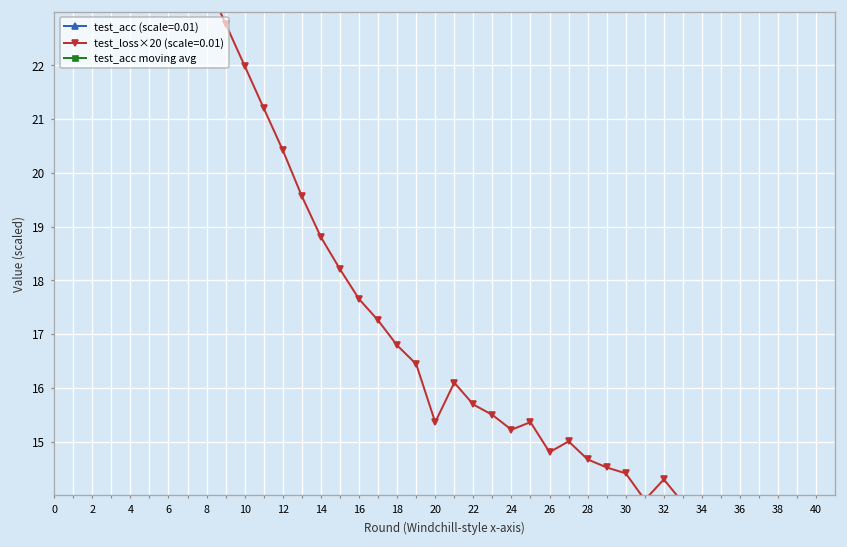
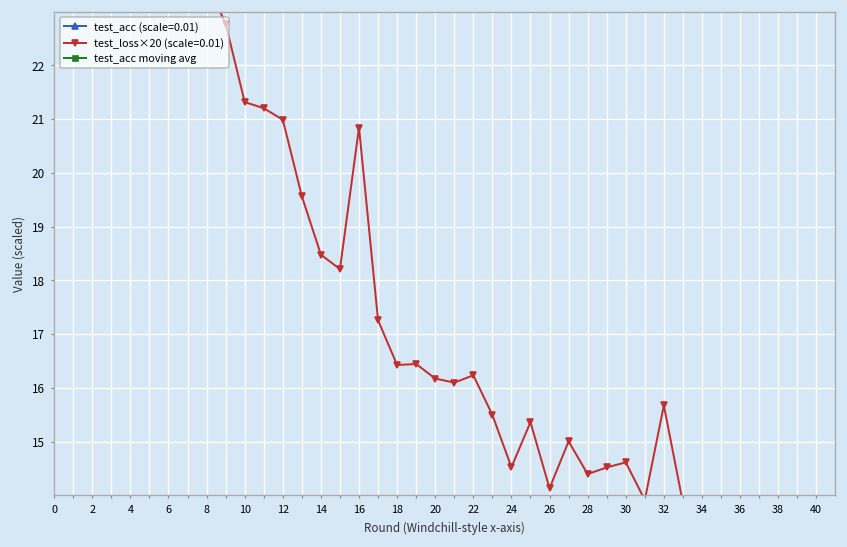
test_loss×20 (scale=0.01), 10: 22.0 -> 21.3
test_loss×20 (scale=0.01), 12: 20.4 -> 21.0
test_loss×20 (scale=0.01), 14: 18.8 -> 18.5
test_loss×20 (scale=0.01), 16: 17.7 -> 20.8
test_loss×20 (scale=0.01), 18: 16.8 -> 16.4
test_loss×20 (scale=0.01), 20: 15.4 -> 16.2
test_loss×20 (scale=0.01), 22: 15.7 -> 16.2
test_loss×20 (scale=0.01), 24: 15.2 -> 14.5
test_loss×20 (scale=0.01), 26: 14.8 -> 14.1
test_loss×20 (scale=0.01), 28: 14.7 -> 14.4
test_loss×20 (scale=0.01), 30: 14.4 -> 14.6
test_loss×20 (scale=0.01), 32: 14.3 -> 15.7
